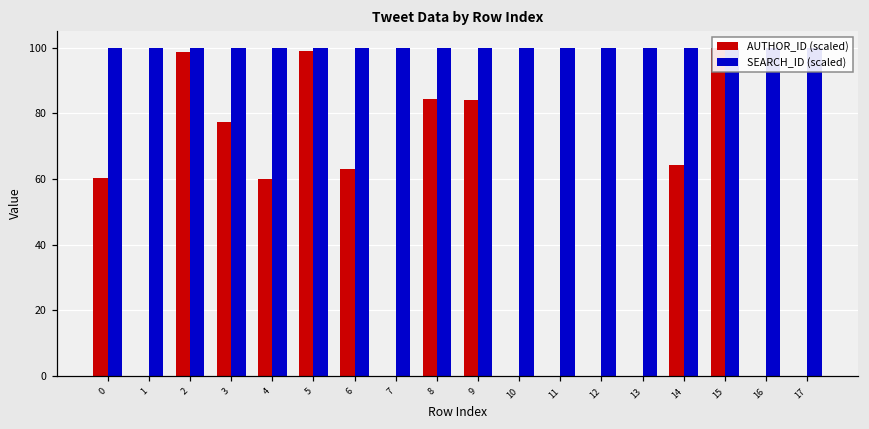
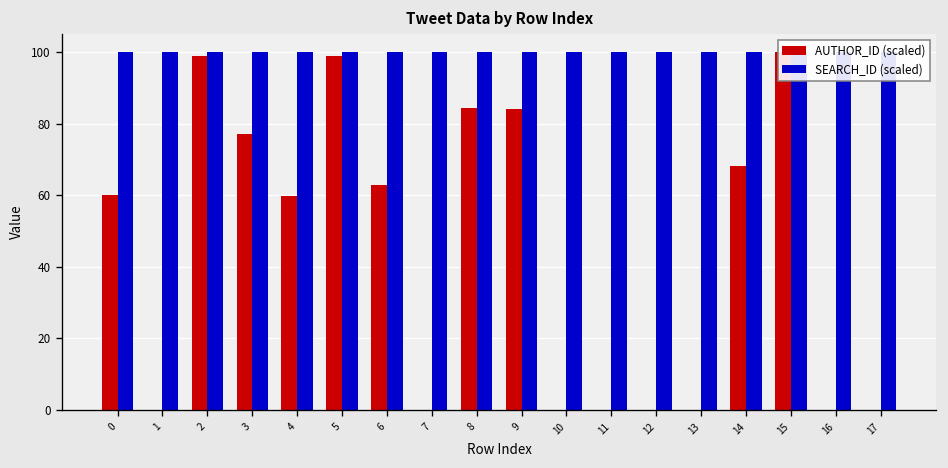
AUTHOR_ID (scaled), 14: 64 -> 68
